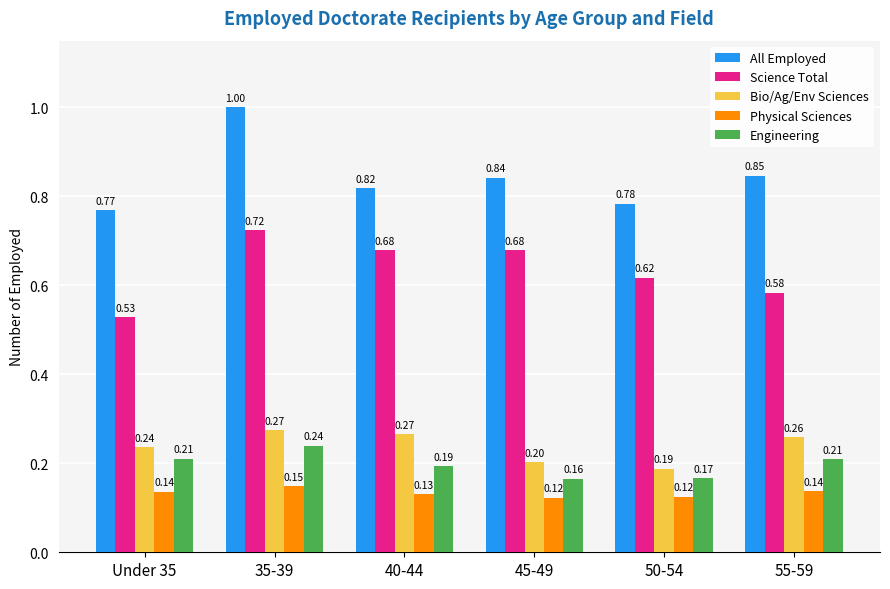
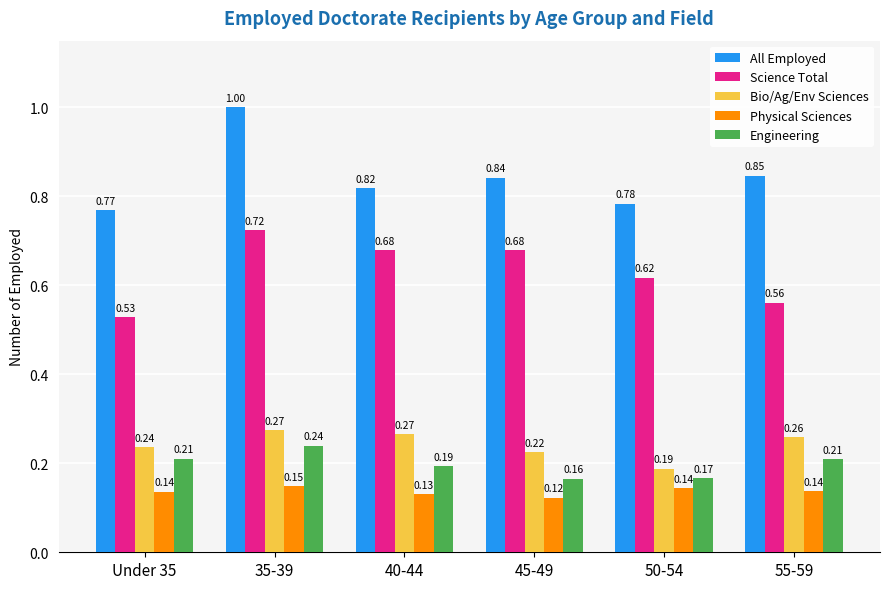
Bio/Ag/Env Sciences, 45-49: 0.20 -> 0.22
Physical Sciences, 50-54: 0.12 -> 0.14
Science Total, 55-59: 0.58 -> 0.56
